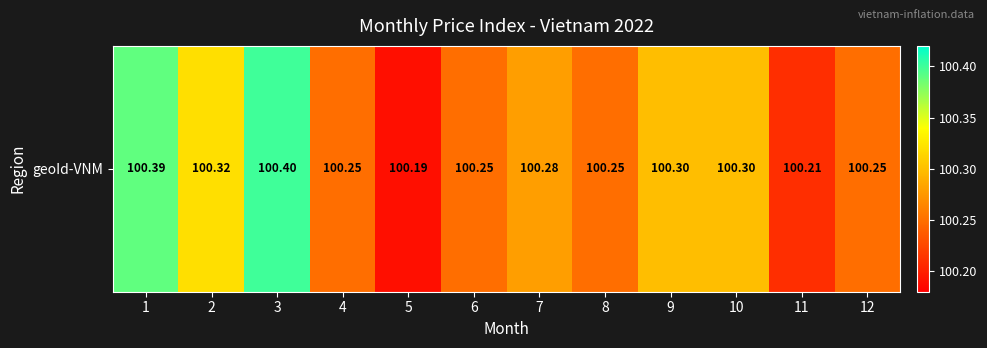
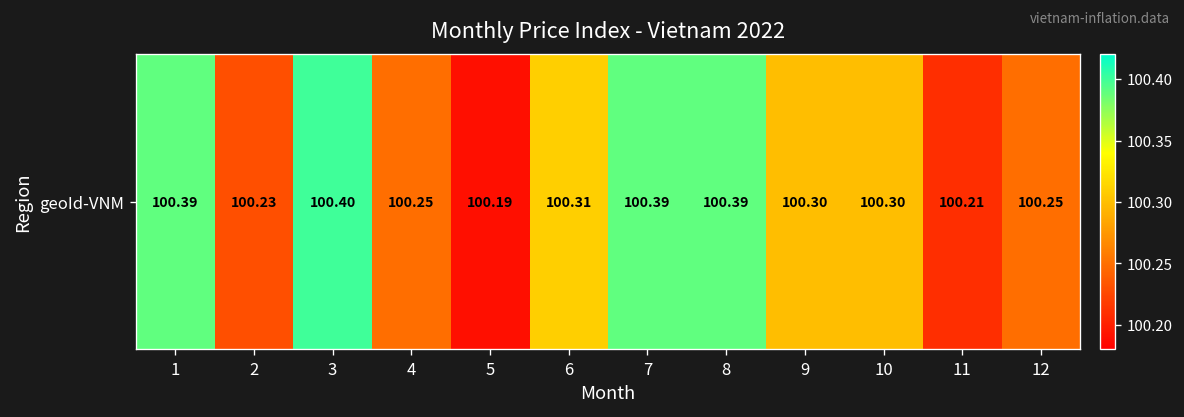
geoId-VNM, 2: 100.32 -> 100.23
geoId-VNM, 6: 100.25 -> 100.31
geoId-VNM, 7: 100.28 -> 100.39
geoId-VNM, 8: 100.25 -> 100.39
